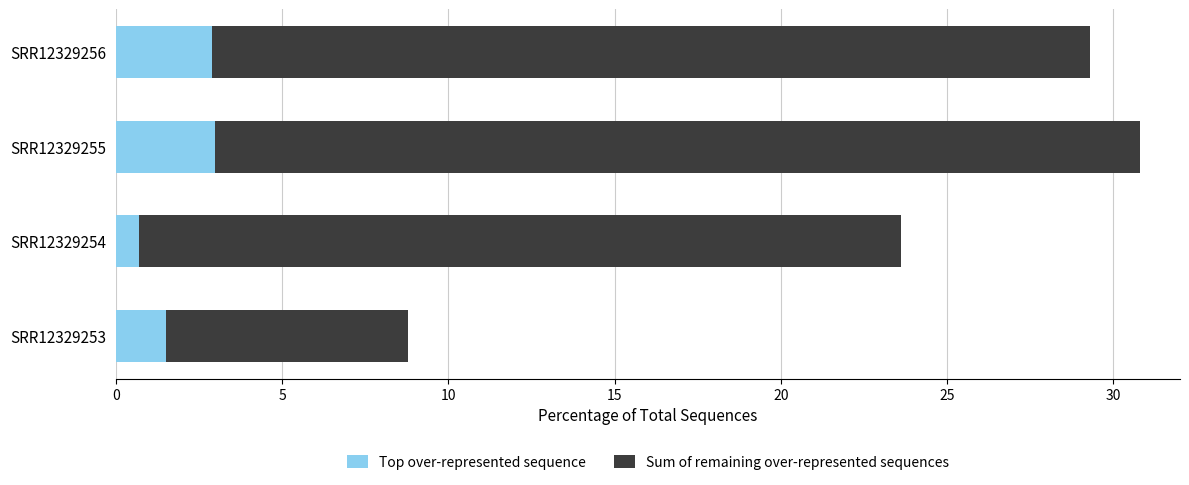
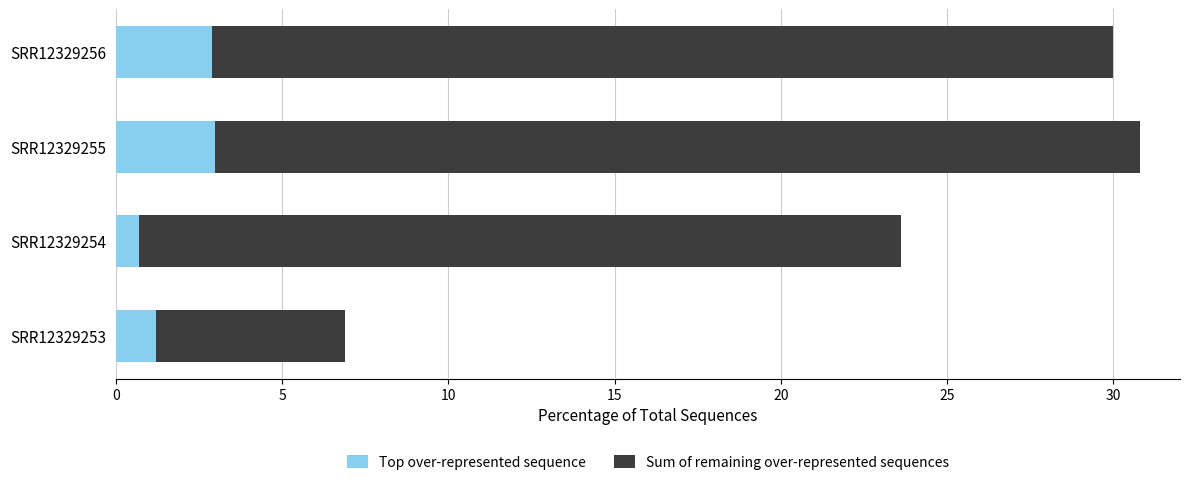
Sum of remaining over-represented sequences, SRR12329256: 26.4 -> 27.1
Top over-represented sequence, SRR12329253: 1.5 -> 1.2
Sum of remaining over-represented sequences, SRR12329253: 7.3 -> 5.7
